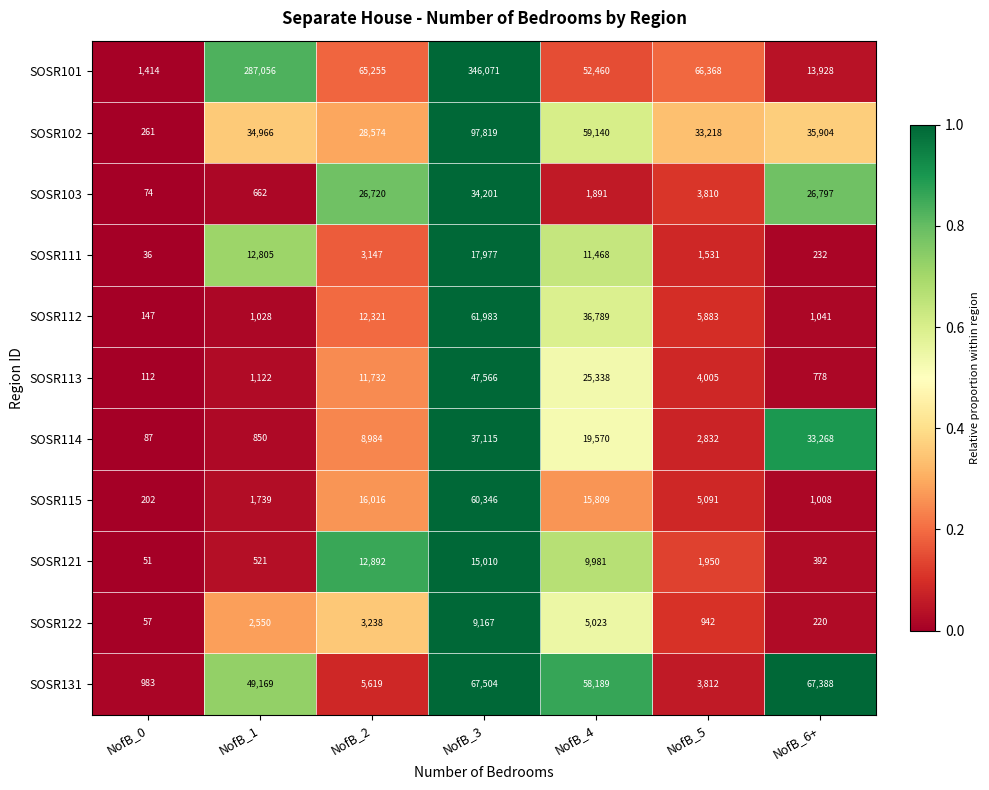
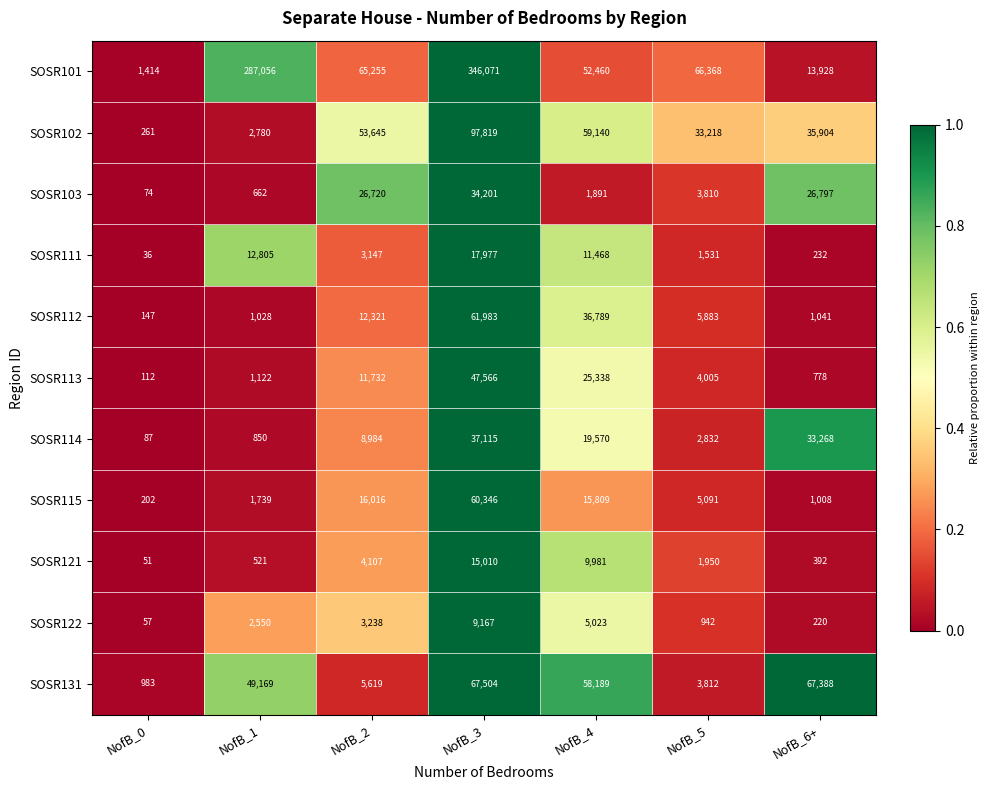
SOSR102, NofB_1: 34,966 -> 2,780
SOSR102, NofB_2: 28,574 -> 53,645
SOSR121, NofB_2: 12,892 -> 4,107
